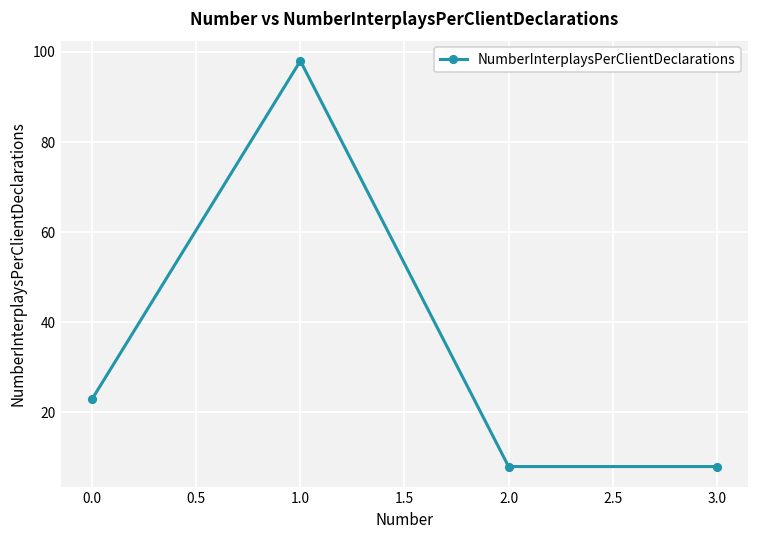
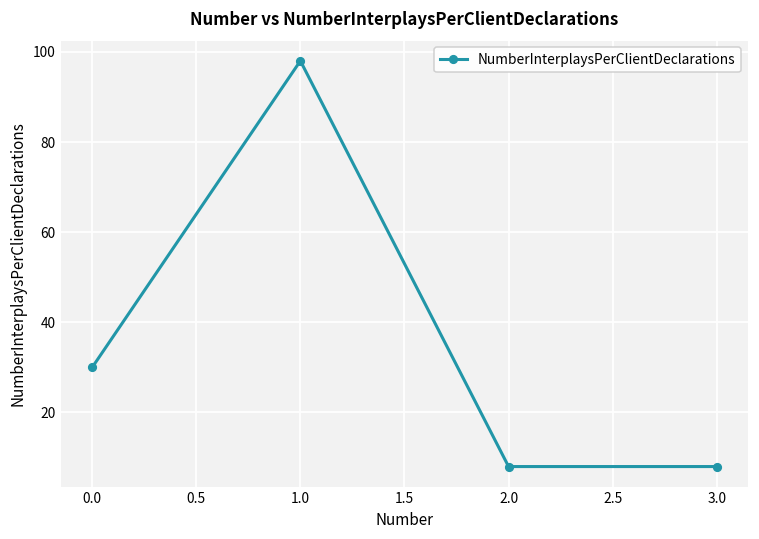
0.0: 23 -> 30
